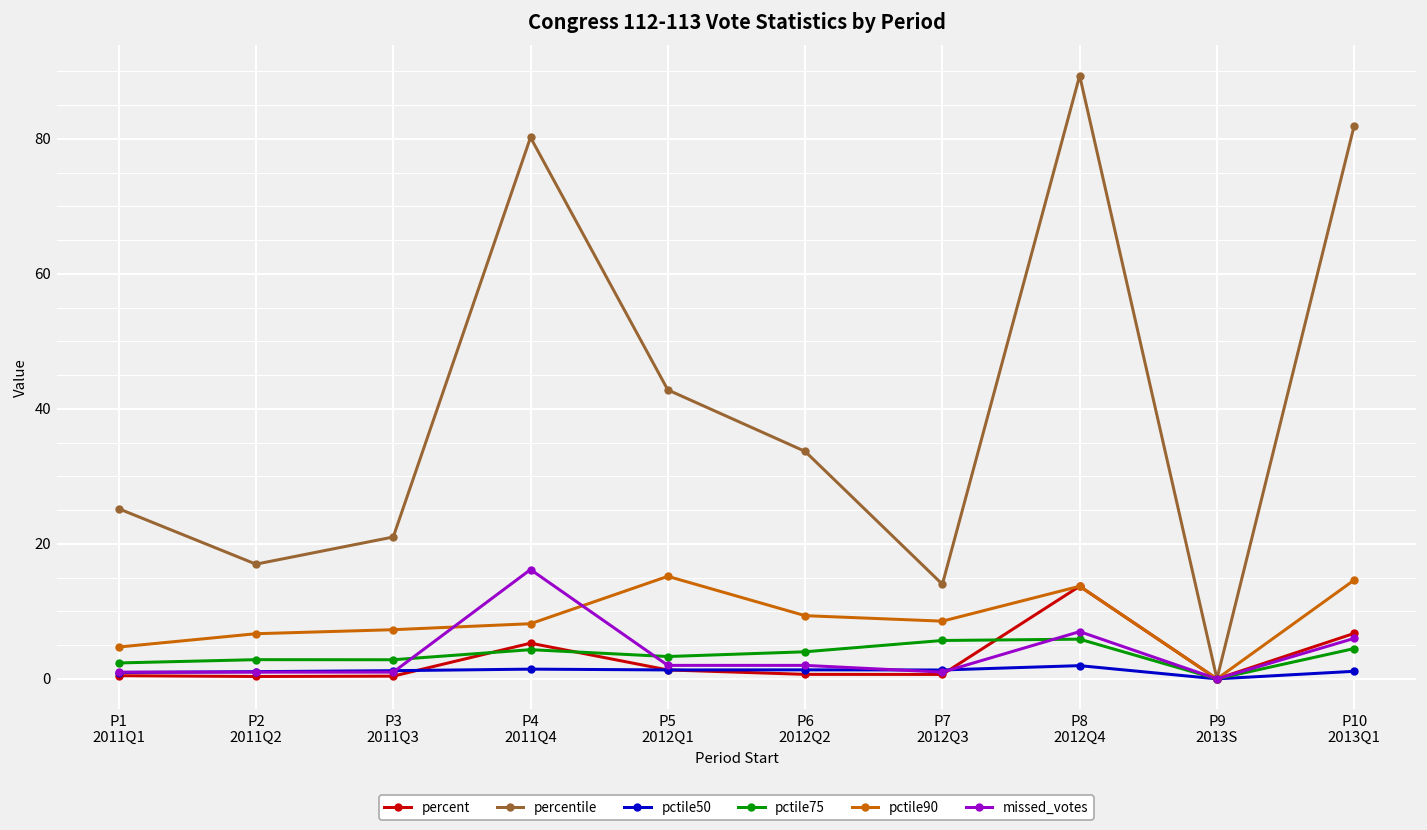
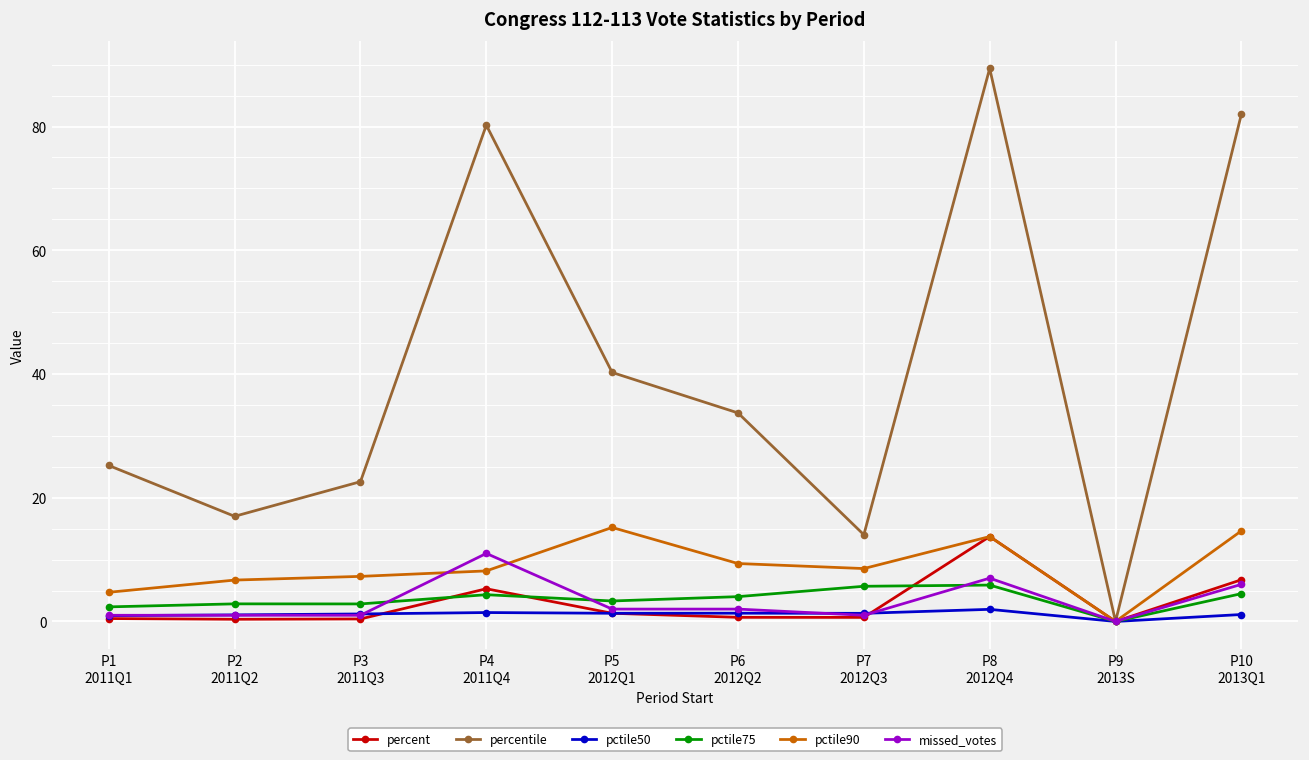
percentile, P3 2011Q3: 21 -> 23
missed_votes, P4 2011Q4: 16 -> 11
percentile, P5 2012Q1: 43 -> 40
